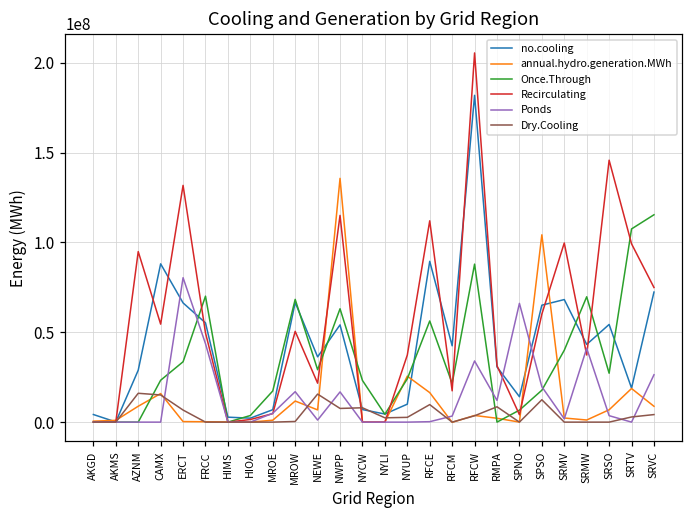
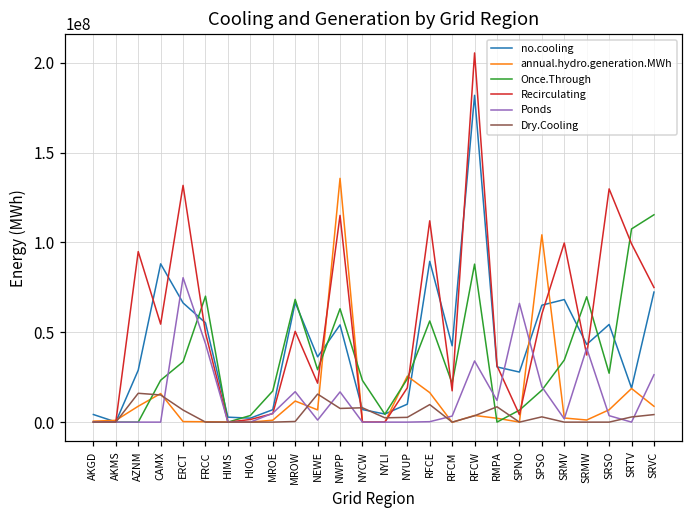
Recirculating, NYUP: 37000000 -> 19000000
no.cooling, SPNO: 14000000 -> 28000000
Dry.Cooling, SPSO: 12000000 -> 3000000
Once.Through, SRMV: 40000000 -> 35000000
Recirculating, SRSO: 146000000 -> 130000000
